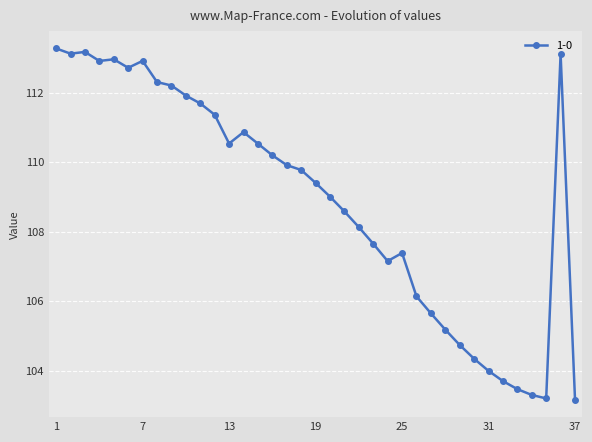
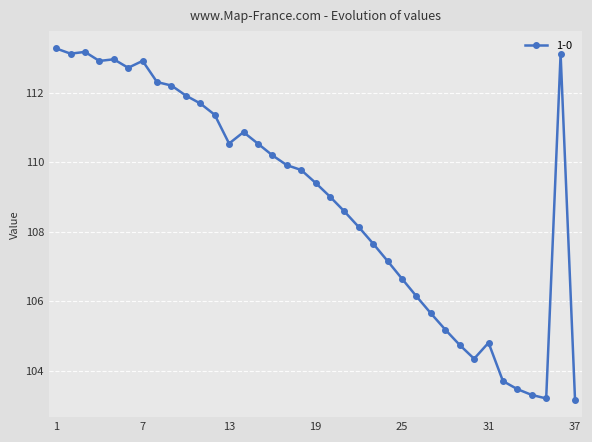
25: 107.4 -> 106.6
31: 104.0 -> 104.8
